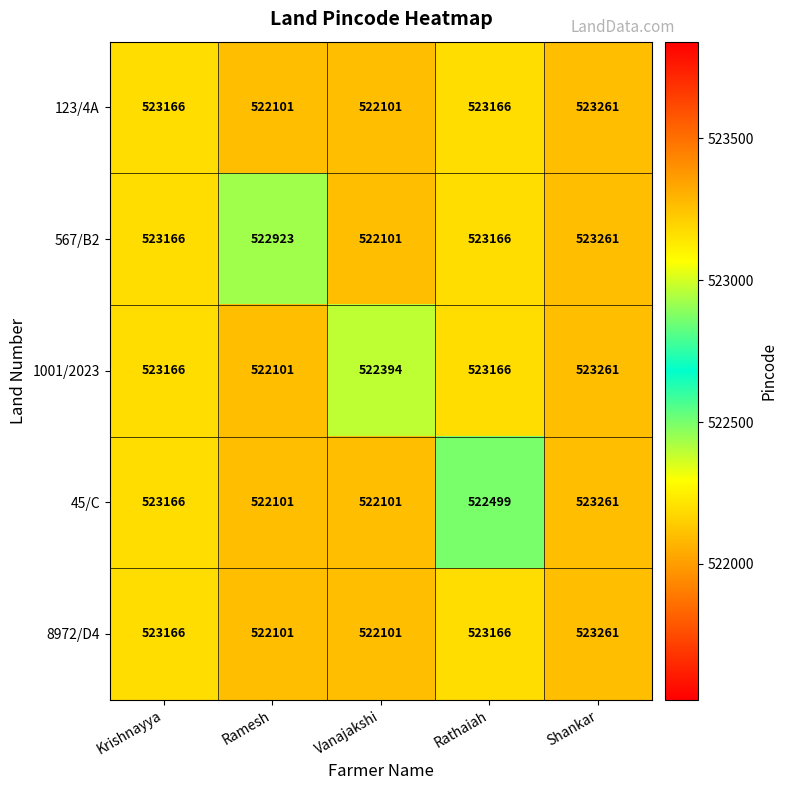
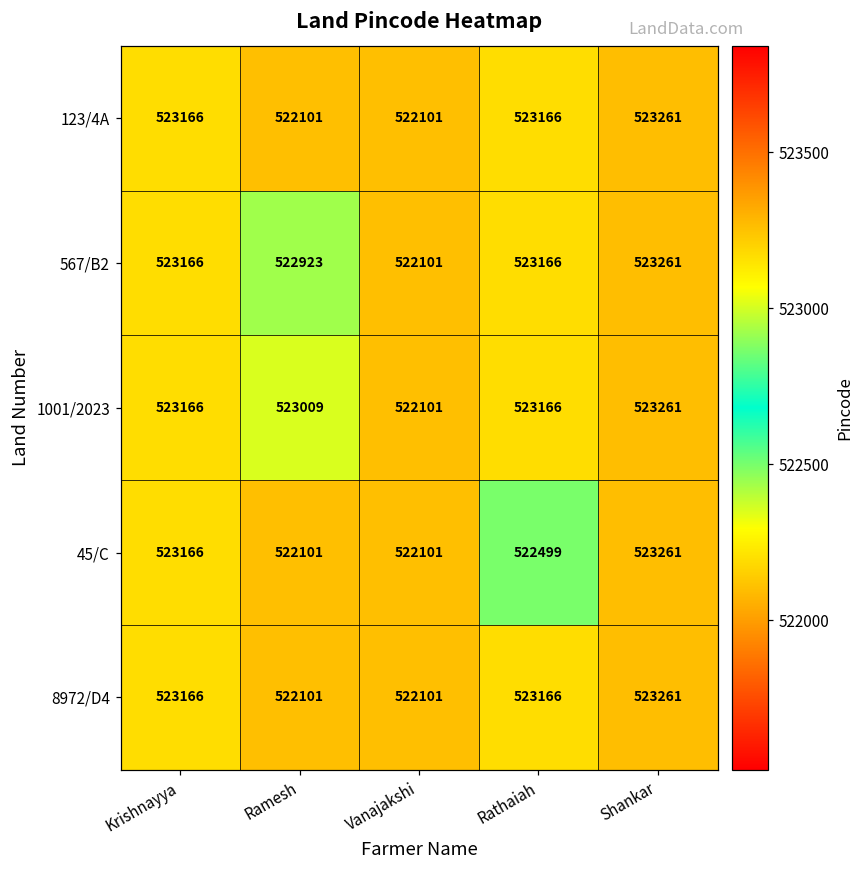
1001/2023, Ramesh: 522101 -> 523009
1001/2023, Vanajakshi: 522394 -> 522101
